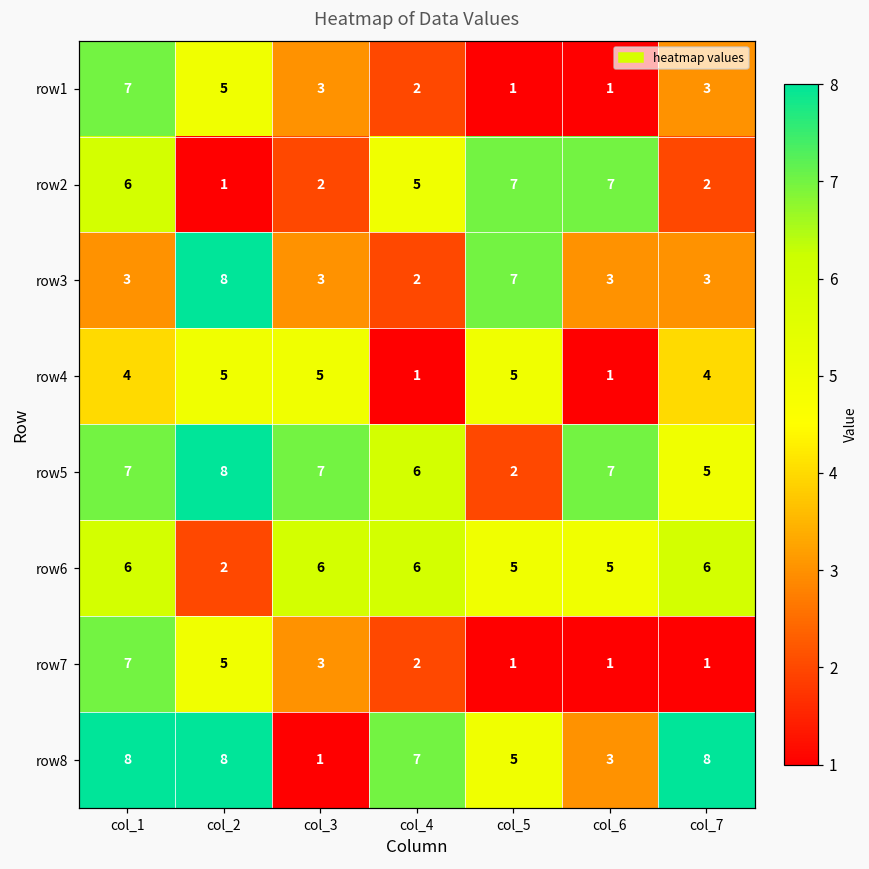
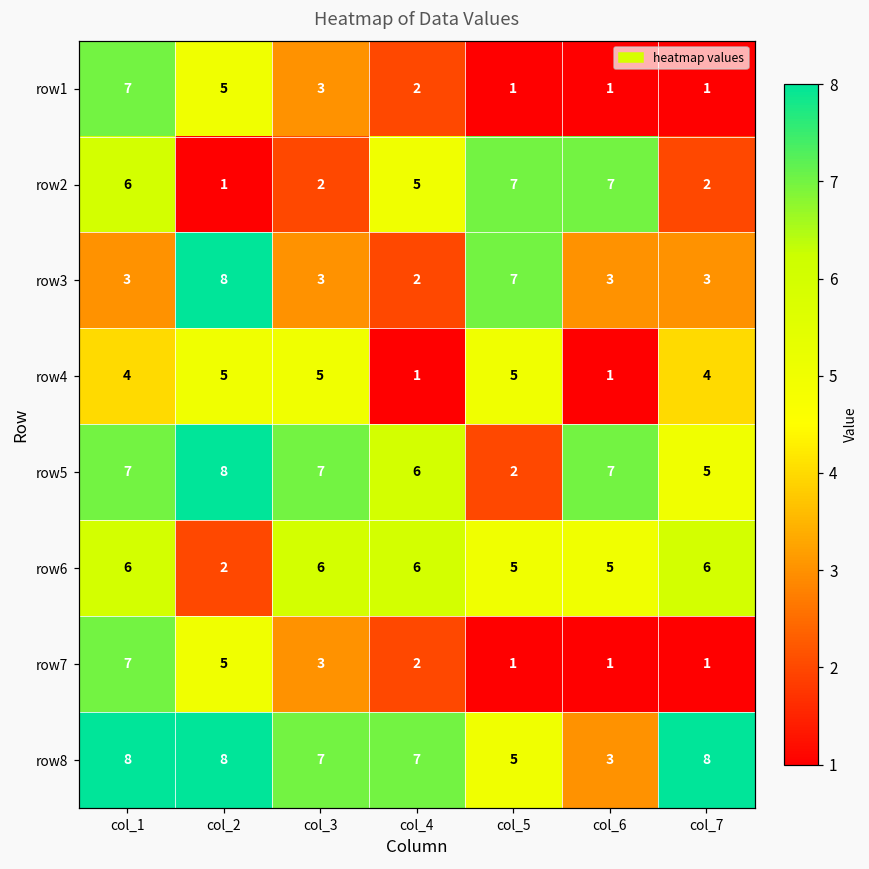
row1, col_7: 3 -> 1
row8, col_3: 1 -> 7
